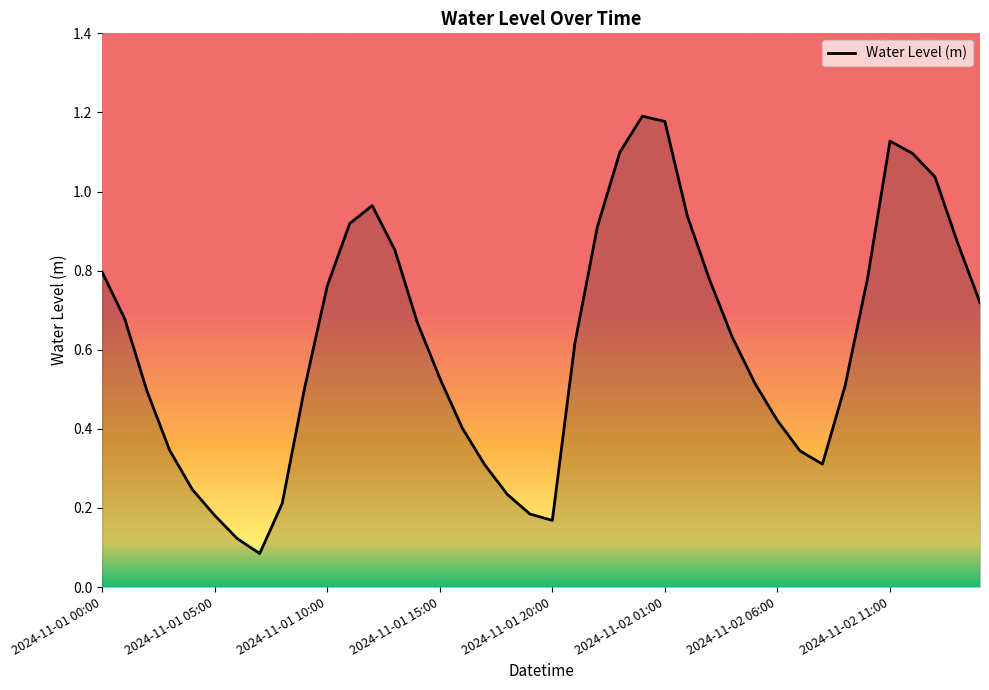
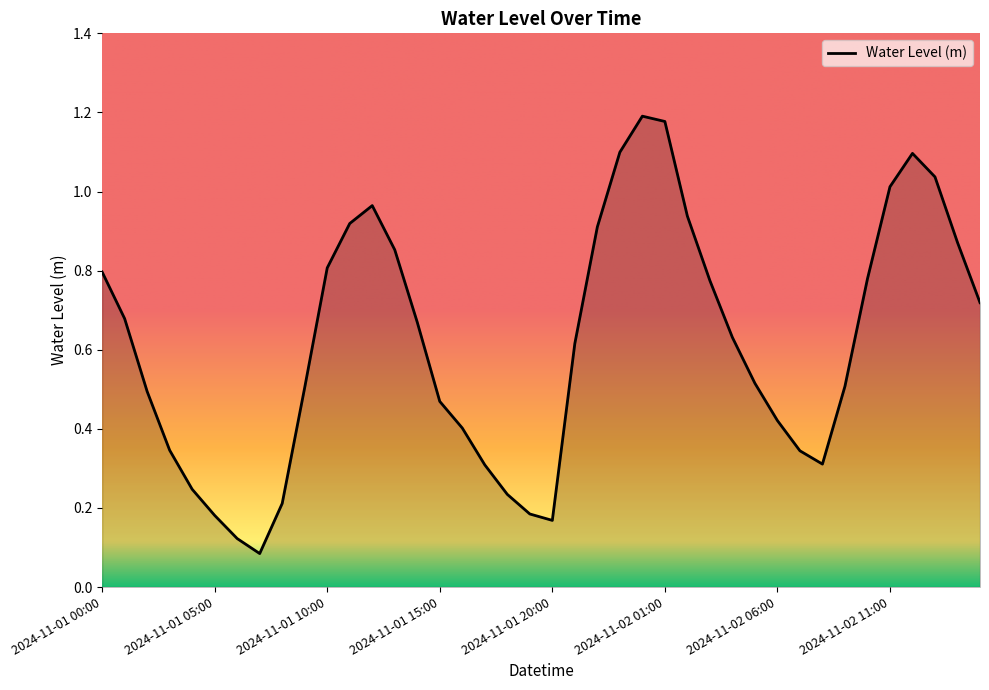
2024-11-01 10:00: 0.76 -> 0.81
2024-11-01 15:00: 0.53 -> 0.47
2024-11-02 11:00: 1.13 -> 1.01
